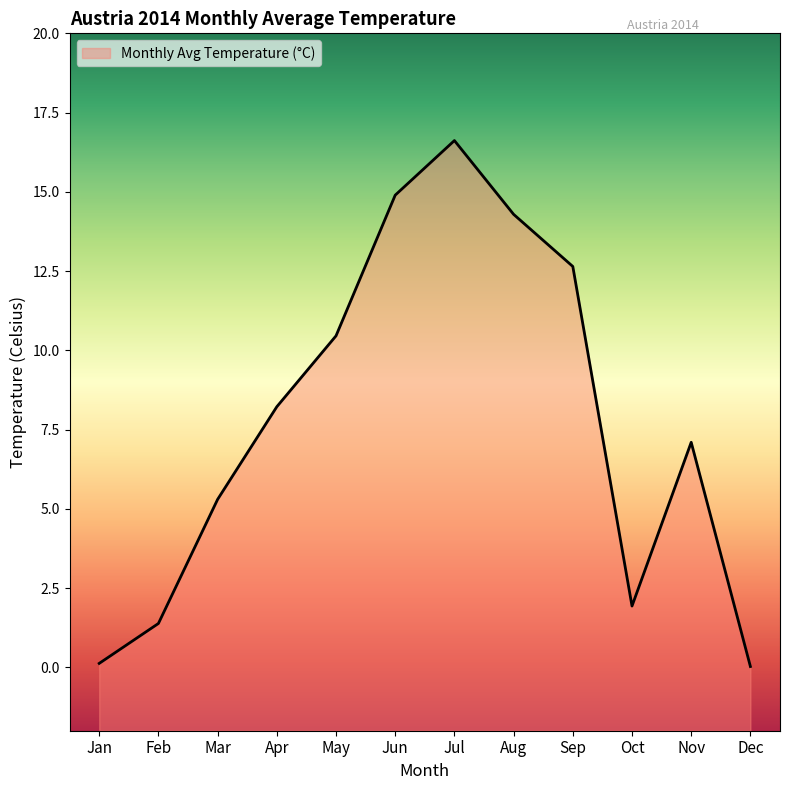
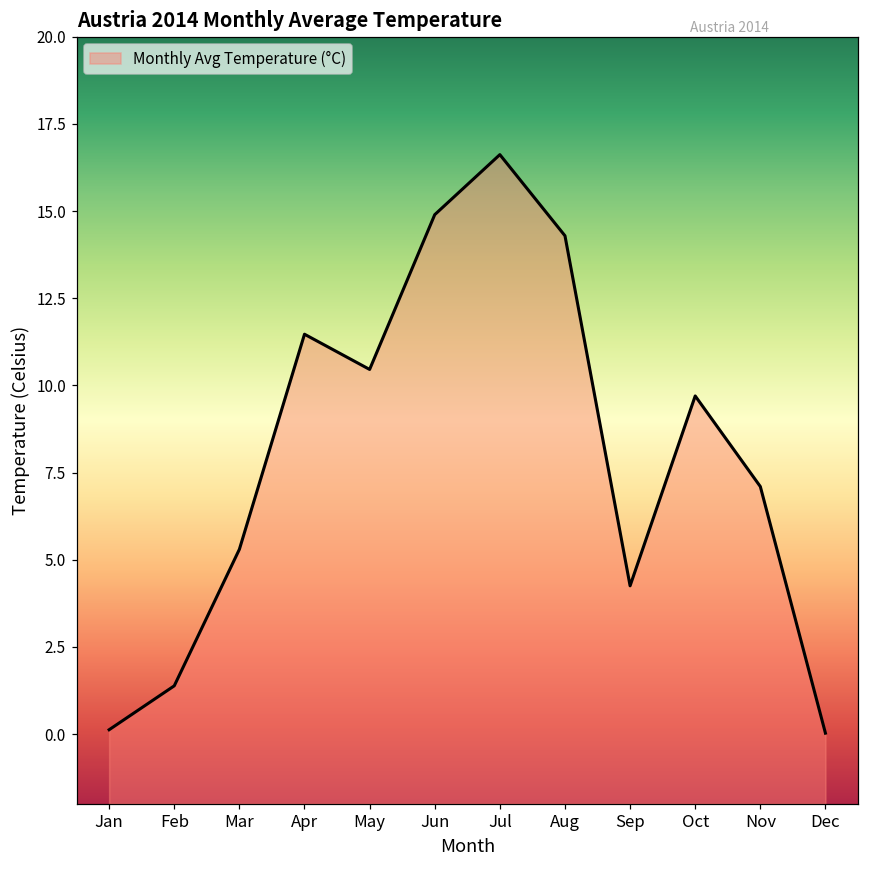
Apr: 8.2 -> 11.5
Sep: 12.6 -> 4.3
Oct: 1.9 -> 9.7
